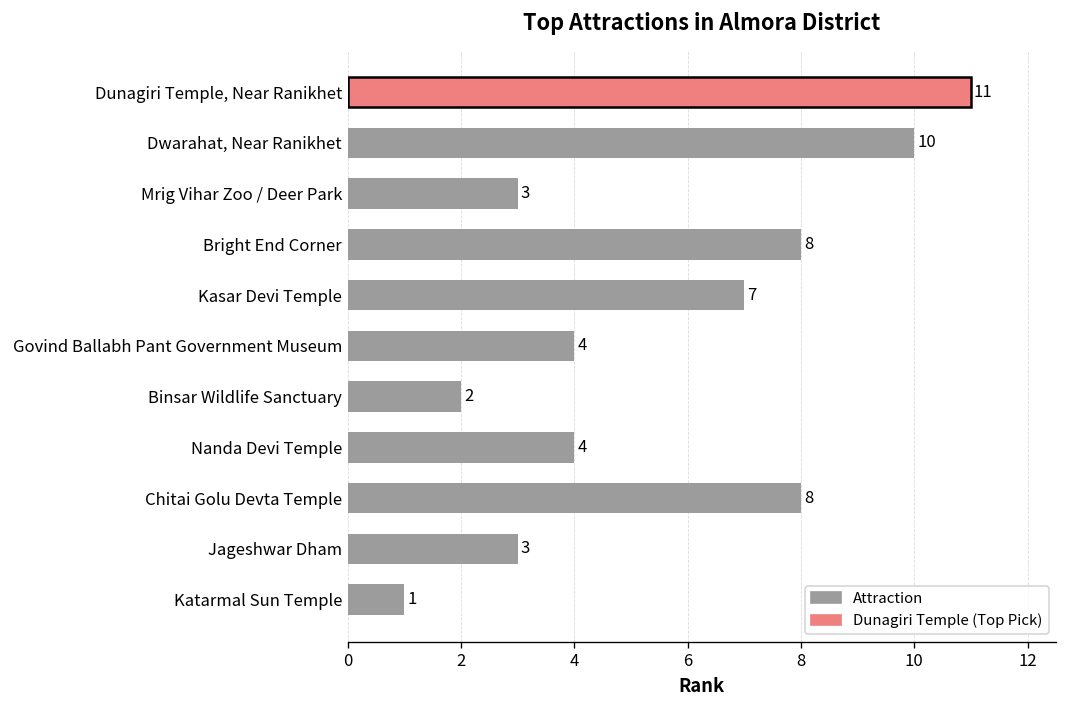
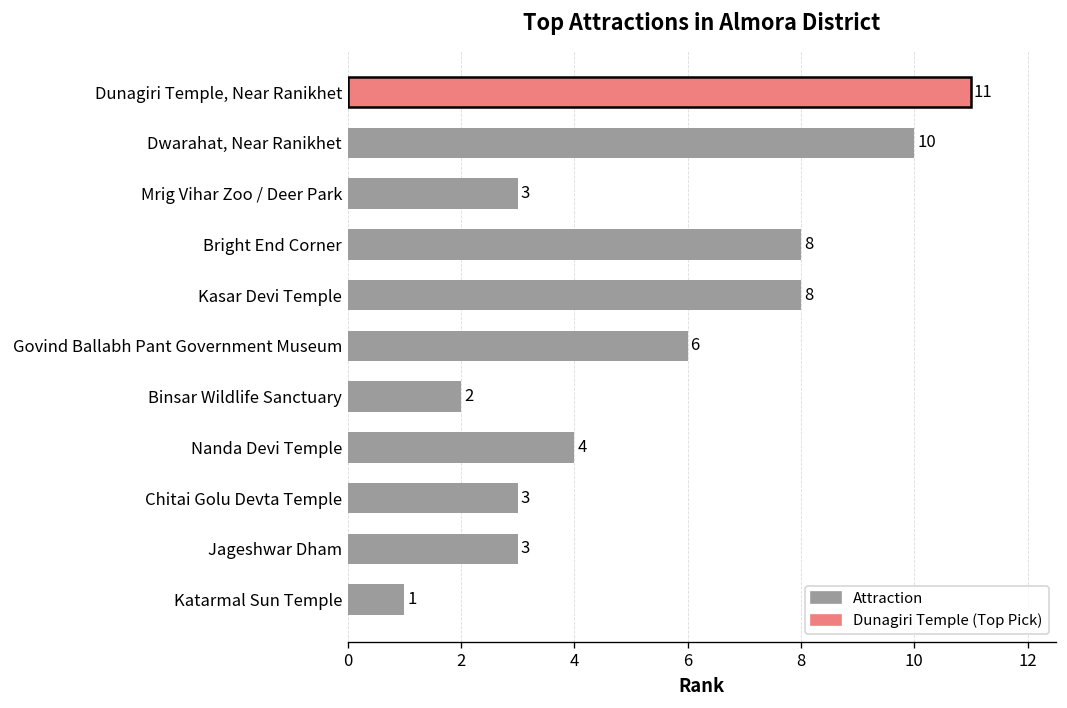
Kasar Devi Temple: 7 -> 8
Govind Ballabh Pant Government Museum: 4 -> 6
Chitai Golu Devta Temple: 8 -> 3
